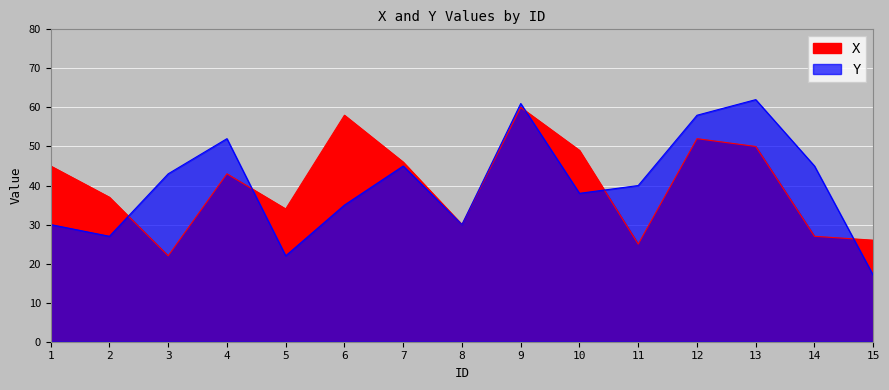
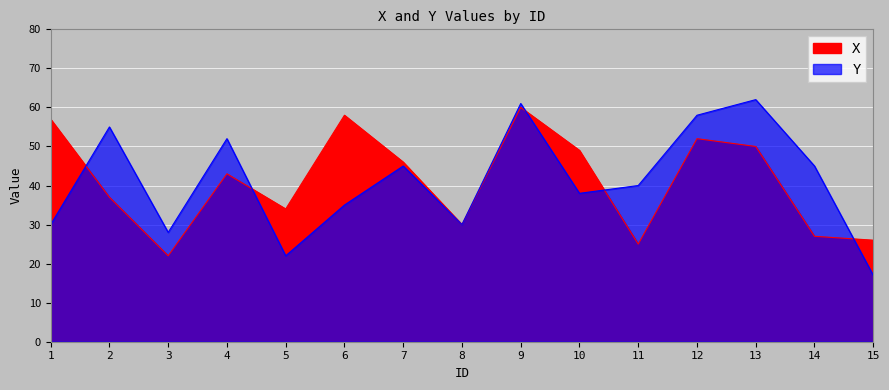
X, 1: 45 -> 57
Y, 2: 27 -> 55
Y, 3: 43 -> 28
